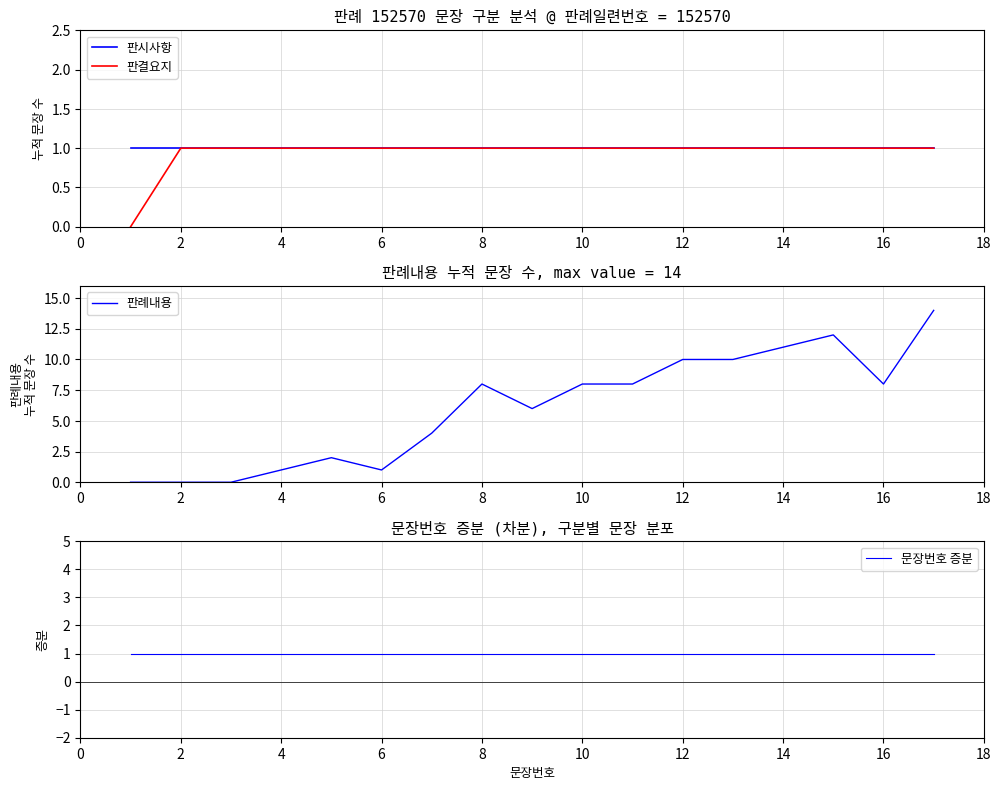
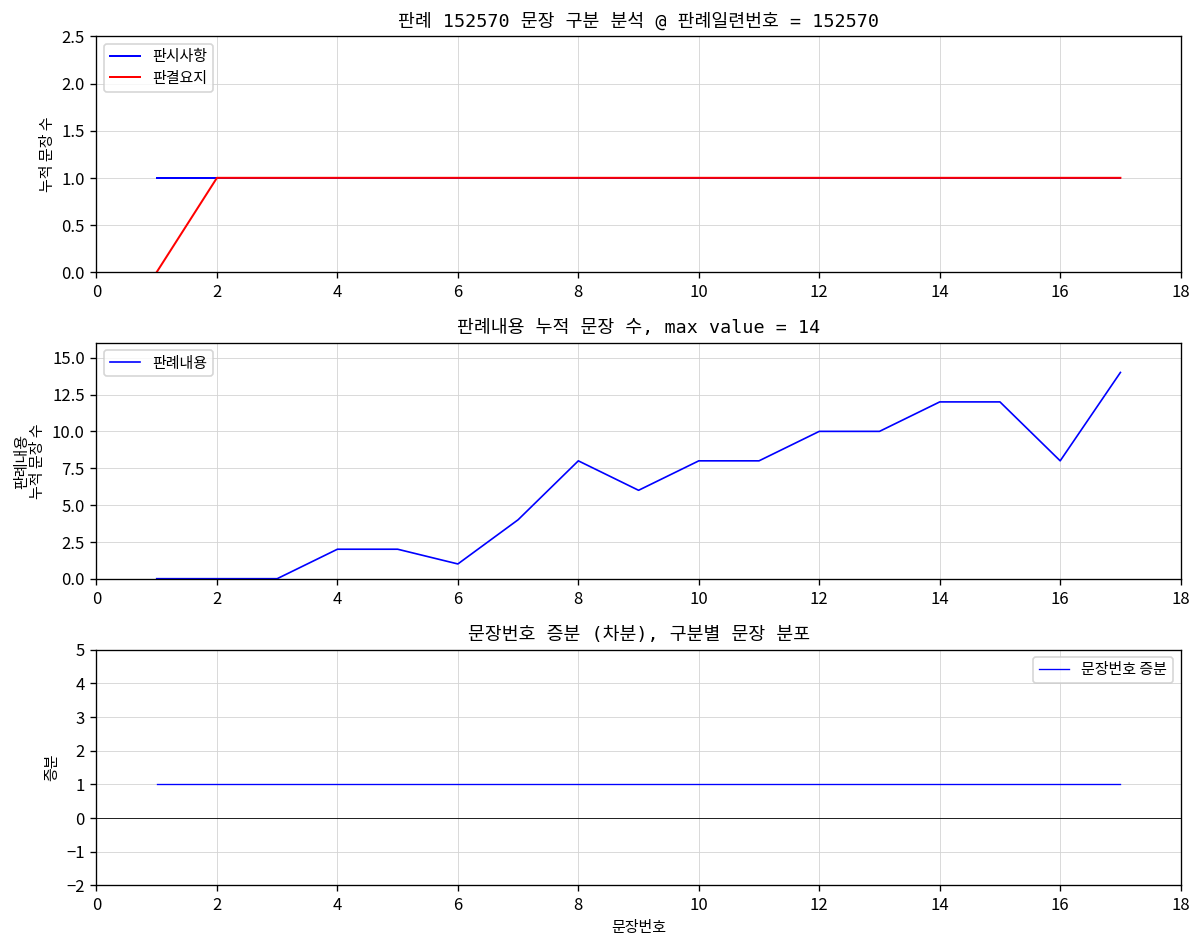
판례내용 누적 문장 수, max value = 14, 4: 1 -> 2
판례내용 누적 문장 수, max value = 14, 14: 11 -> 12
